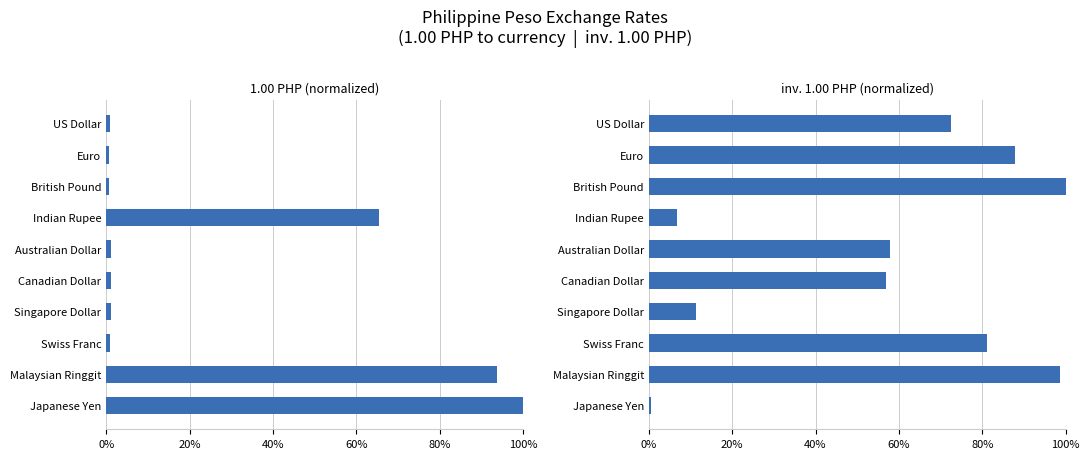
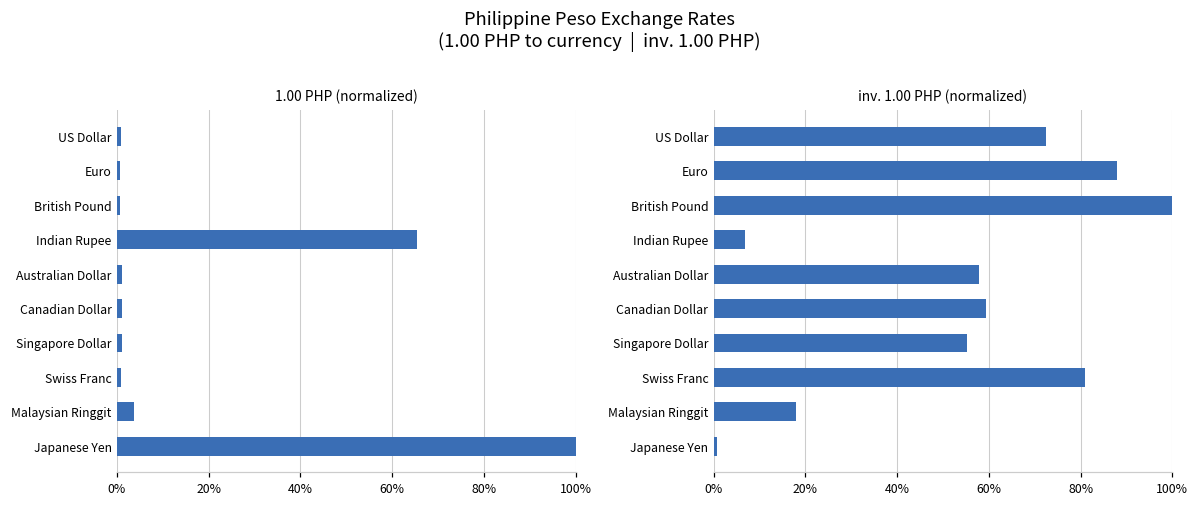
1.00 PHP (normalized), Malaysian Ringgit: 94% -> 4%
inv. 1.00 PHP (normalized), Canadian Dollar: 57% -> 59%
inv. 1.00 PHP (normalized), Singapore Dollar: 11% -> 55%
inv. 1.00 PHP (normalized), Malaysian Ringgit: 99% -> 18%
